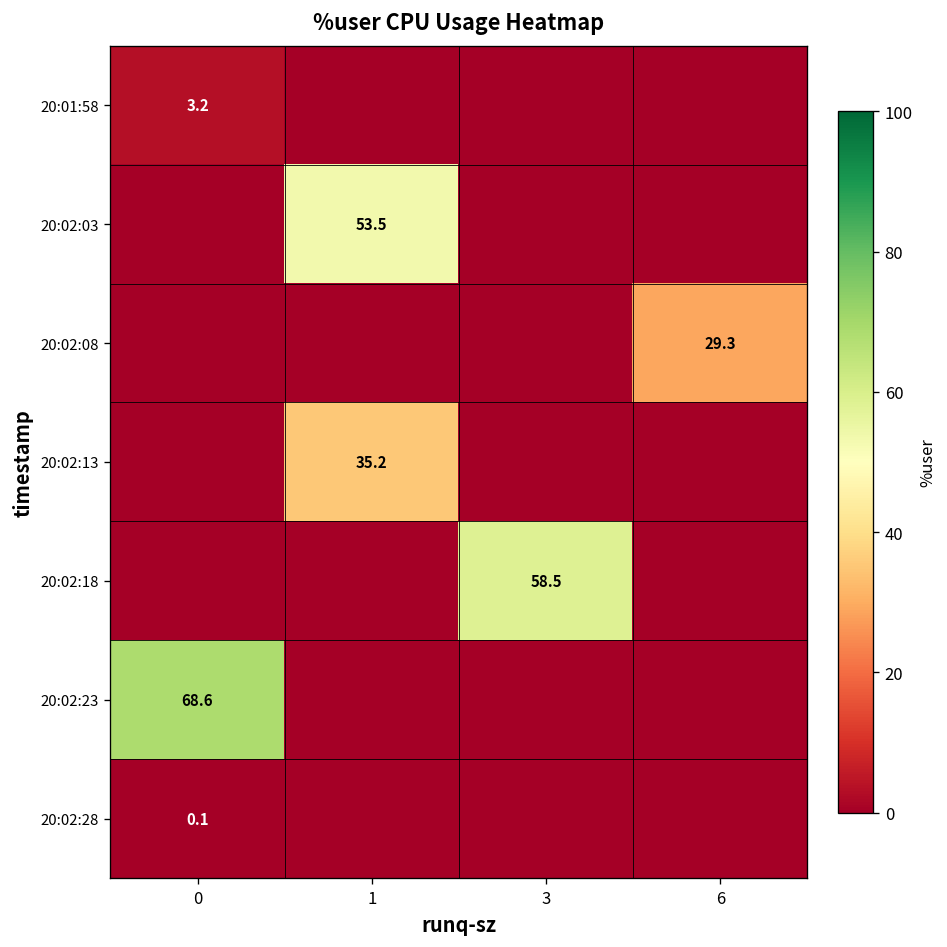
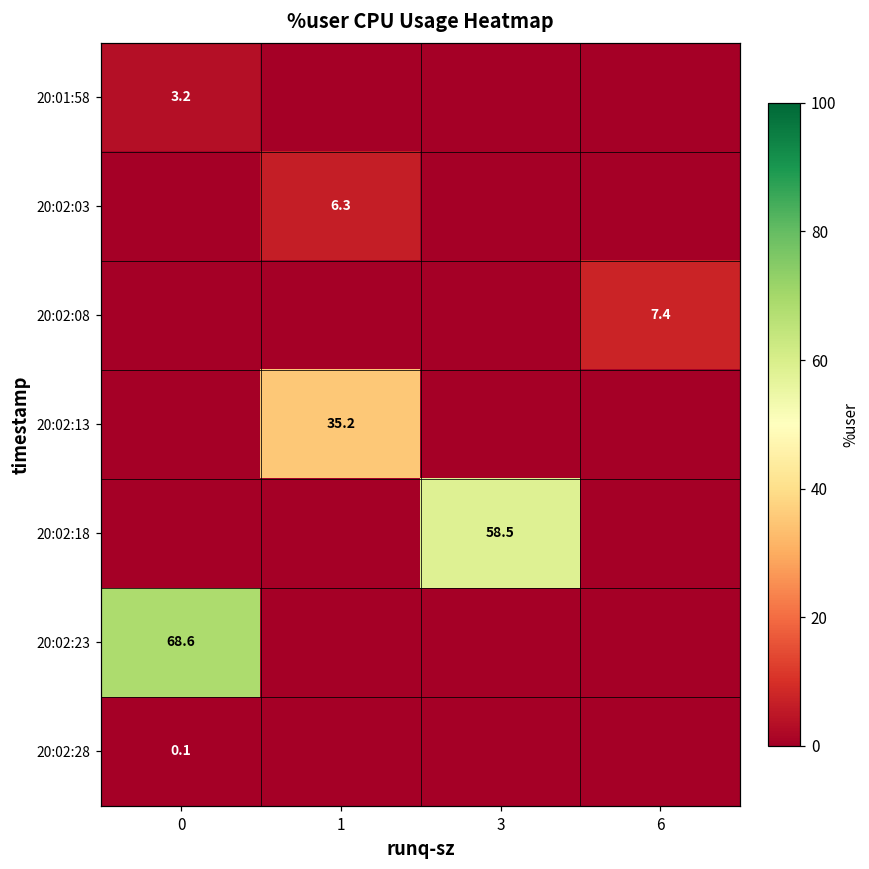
20:02:03, 1: 53.5 -> 6.3
20:02:08, 6: 29.3 -> 7.4
